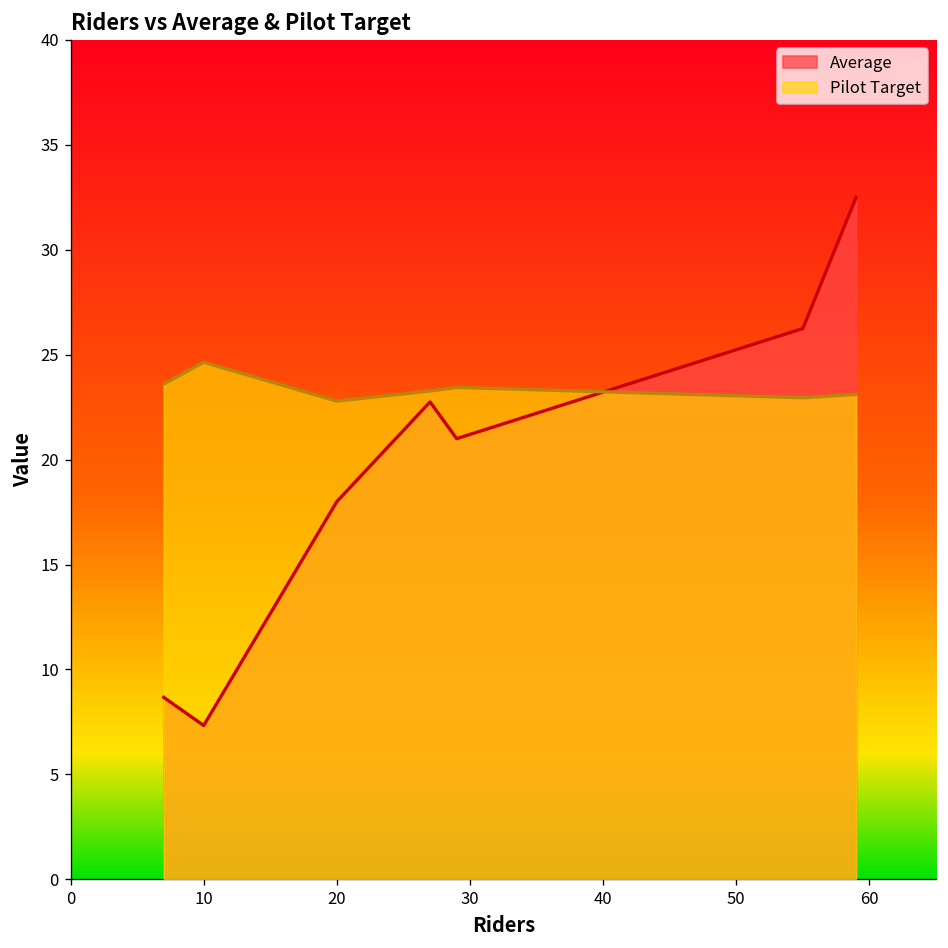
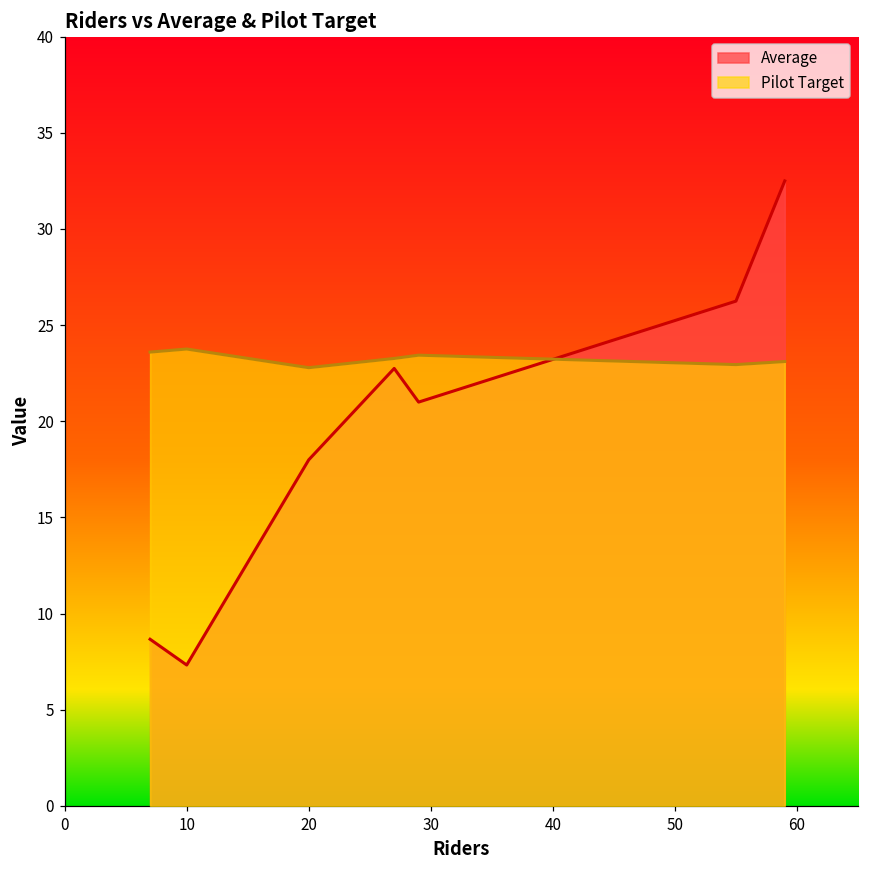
Pilot Target, 10: 24.6 -> 23.8
